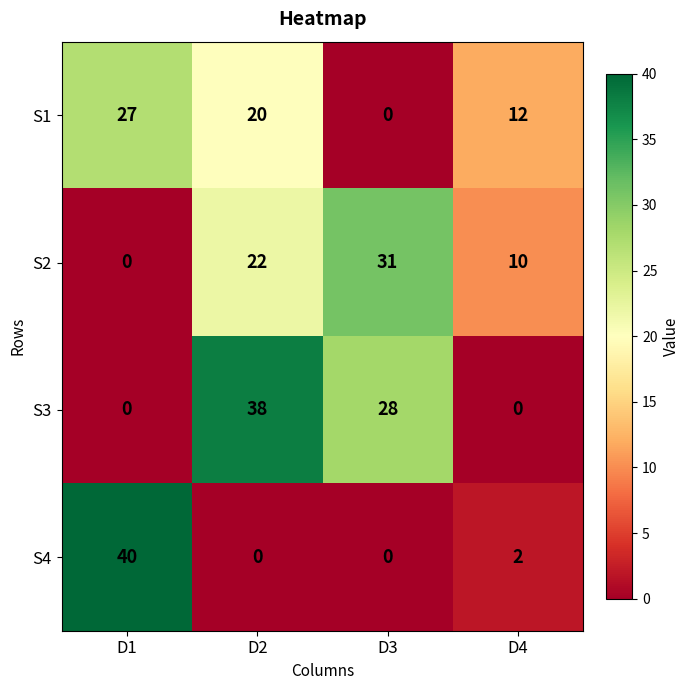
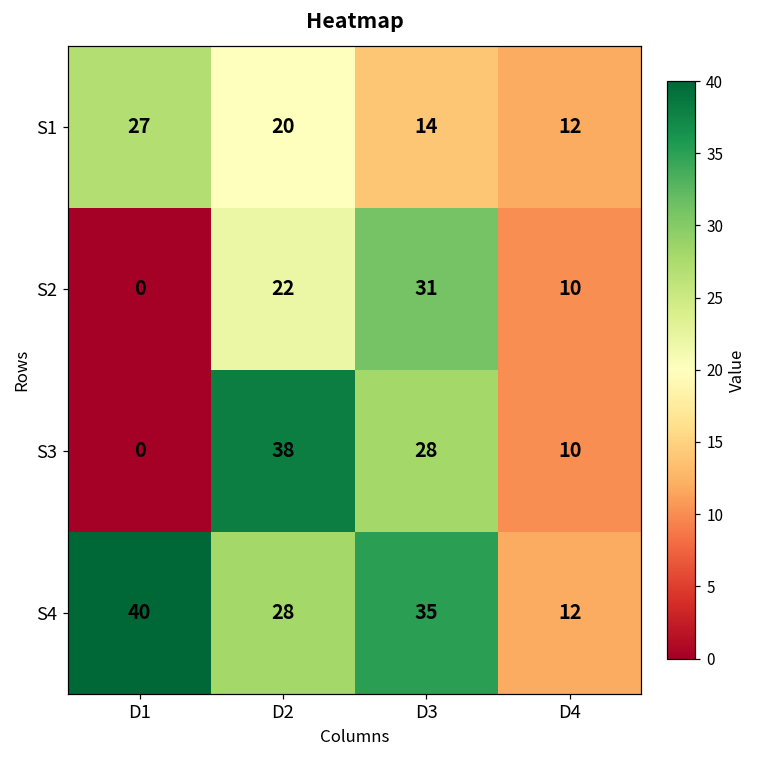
S1, D3: 0 -> 14
S3, D4: 0 -> 10
S4, D2: 0 -> 28
S4, D3: 0 -> 35
S4, D4: 2 -> 12
